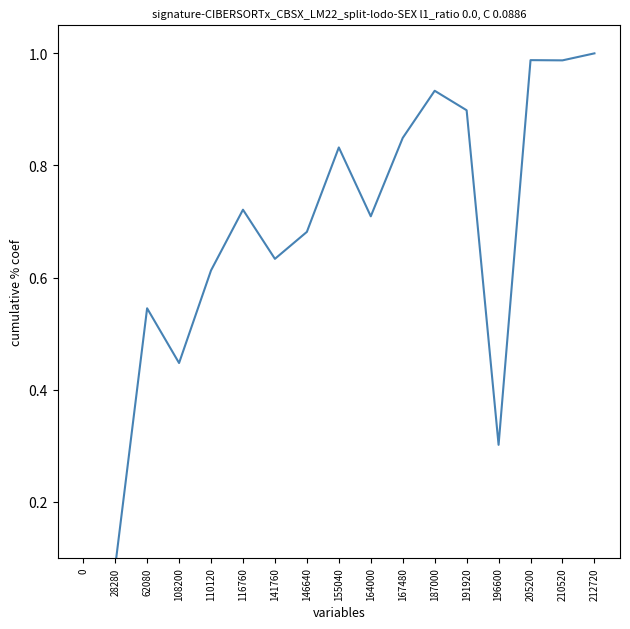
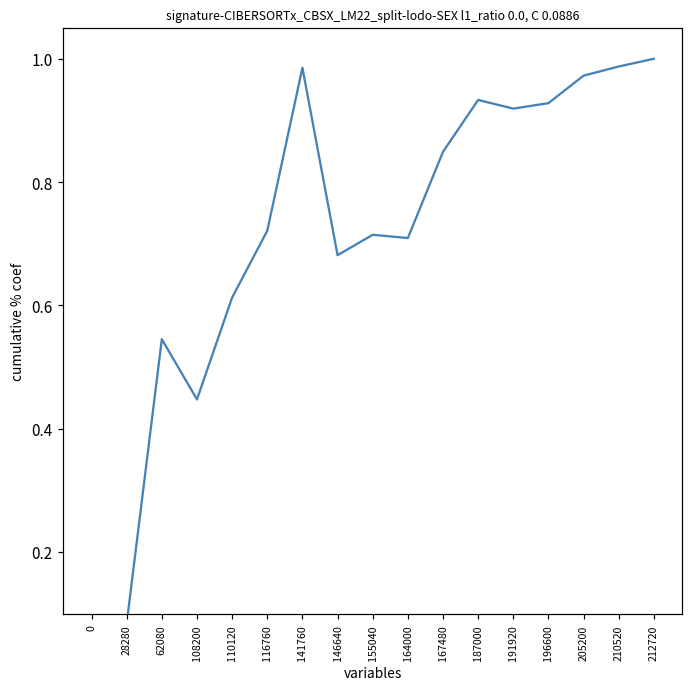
141760: 0.63 -> 0.99
155040: 0.83 -> 0.71
191920: 0.90 -> 0.92
196600: 0.30 -> 0.93
205200: 0.99 -> 0.97
